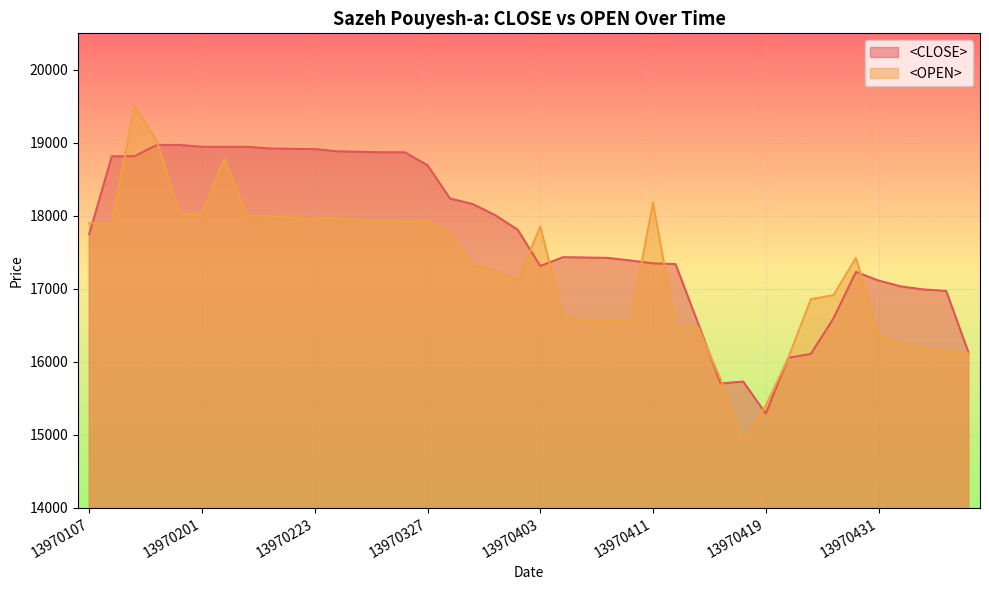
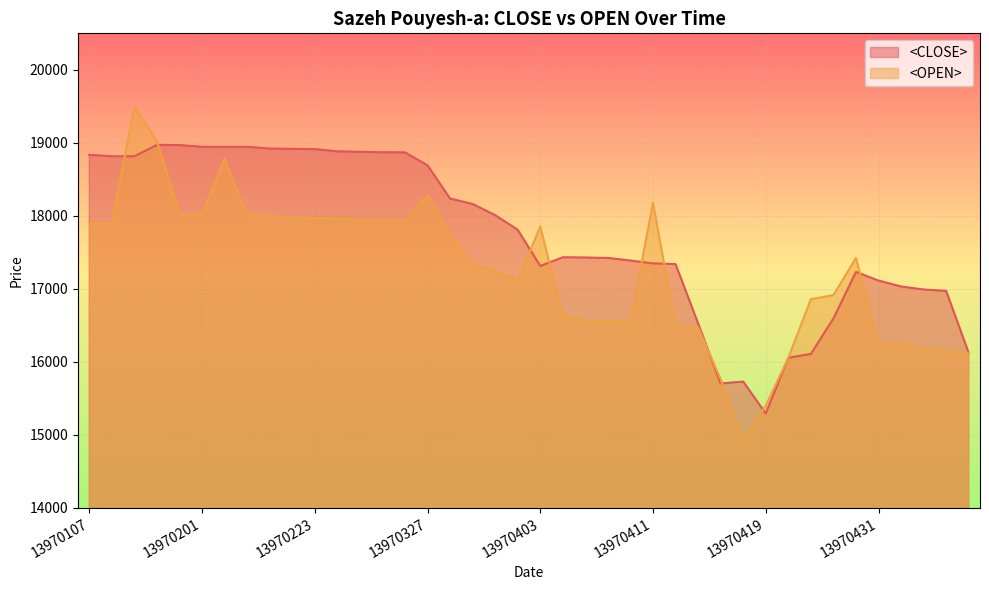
<CLOSE>, 13970107: 17700 -> 18800
<OPEN>, 13970327: 17900 -> 18300
<OPEN>, 13970431: 16400 -> 16200
